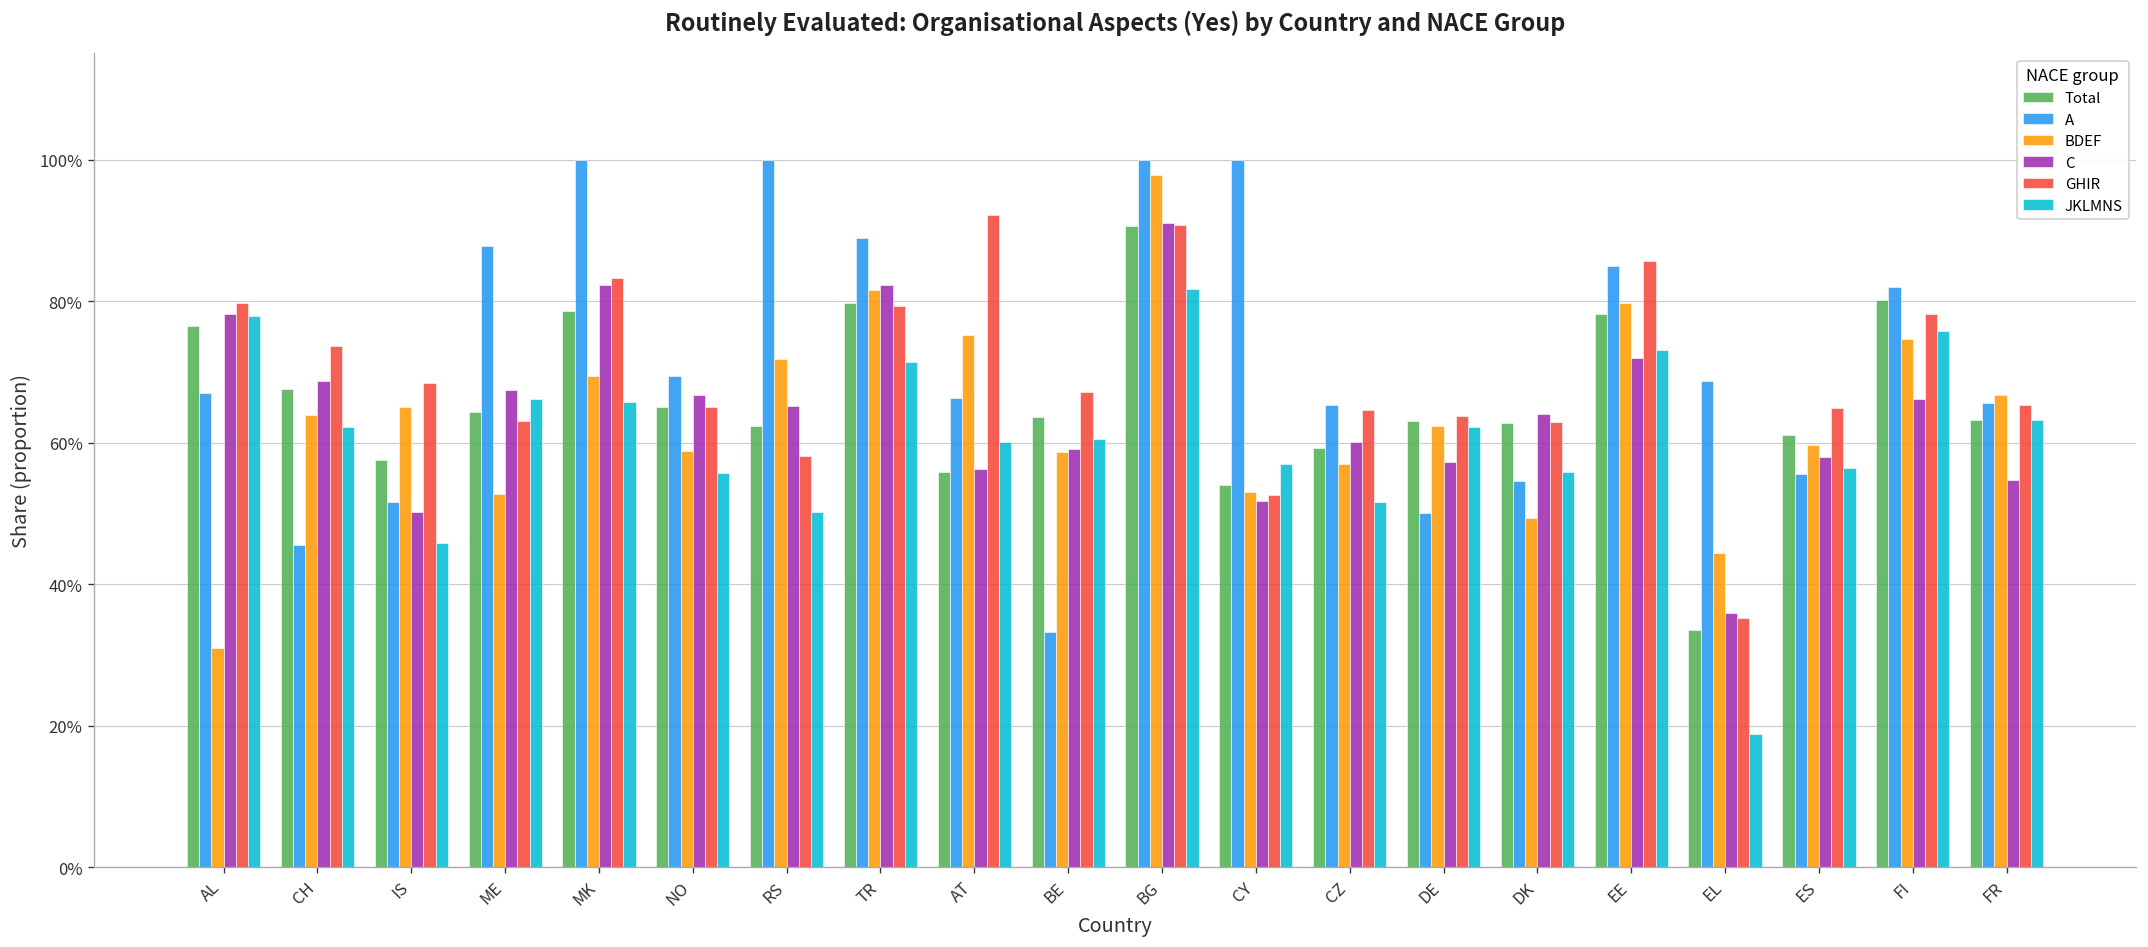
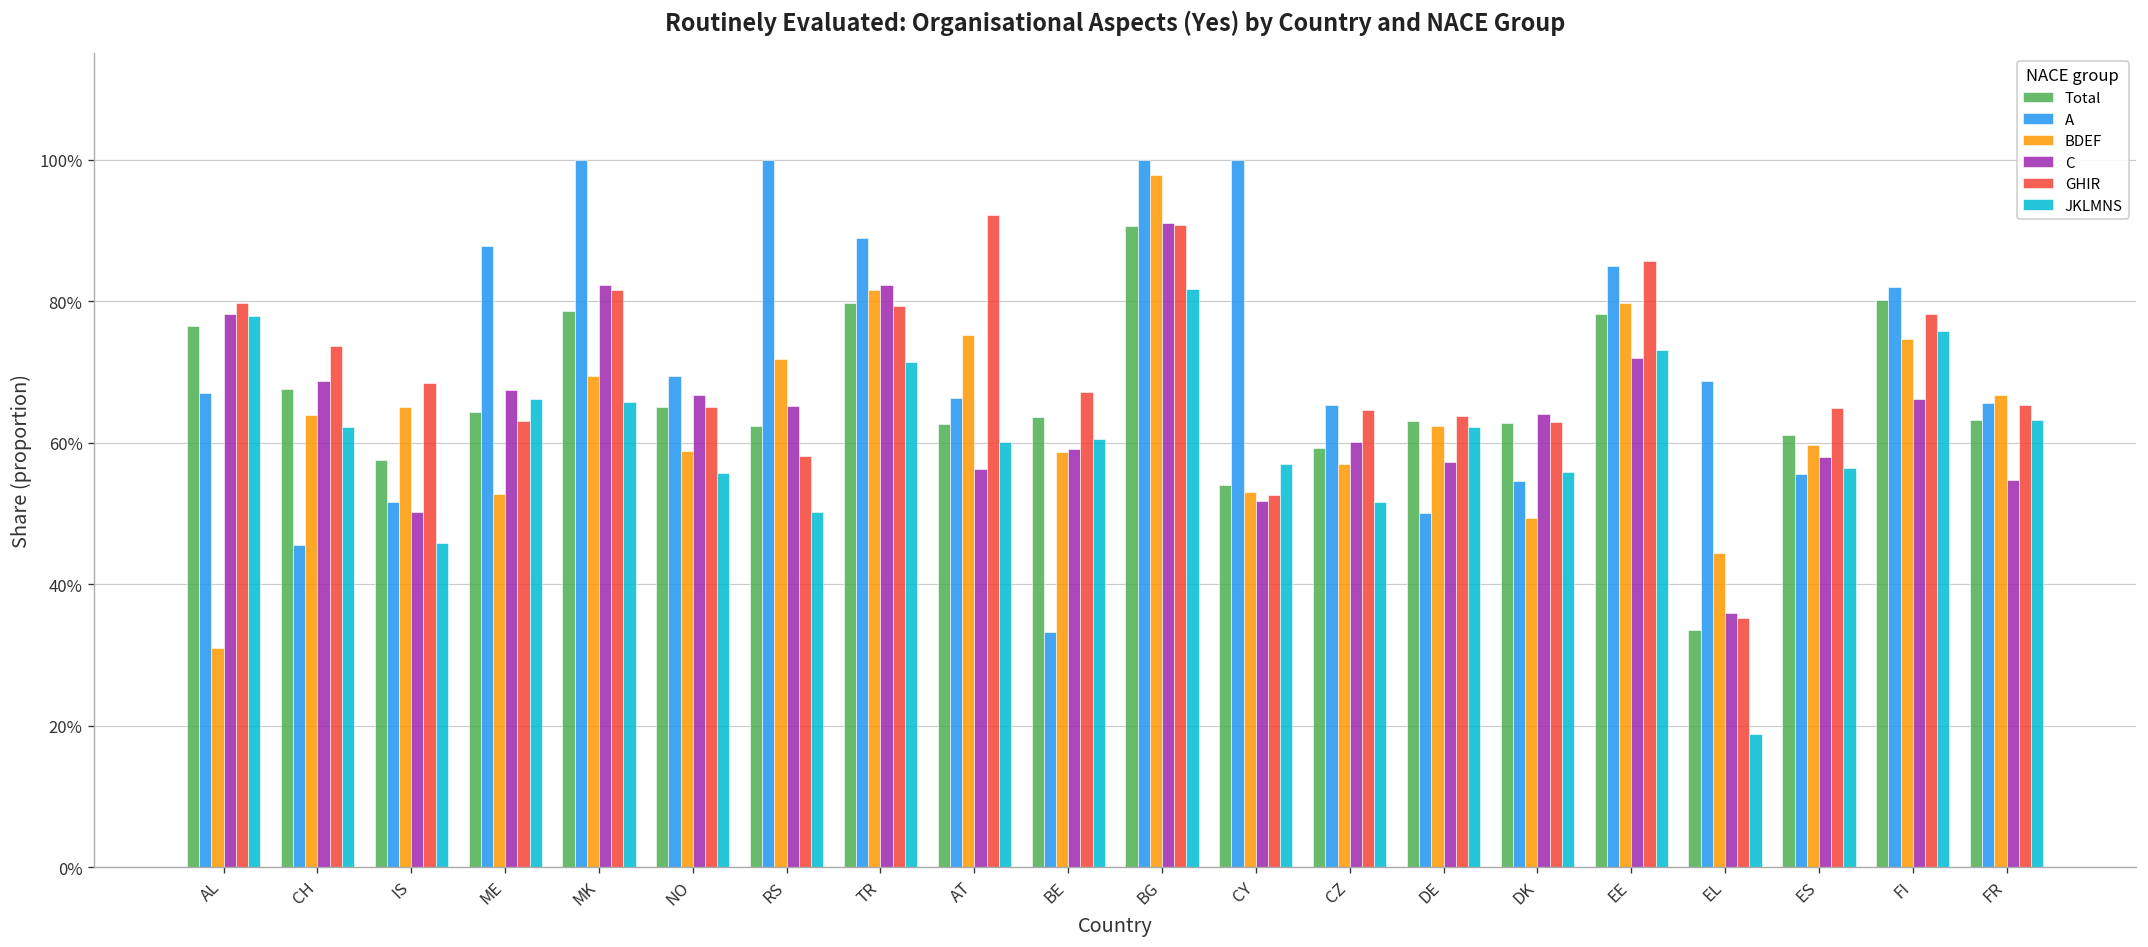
GHIR, MK: 83% -> 82%
Total, AT: 56% -> 63%
